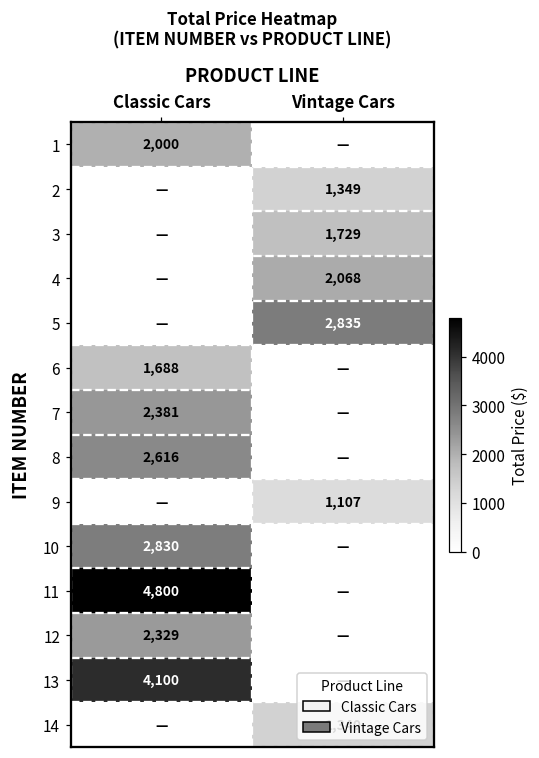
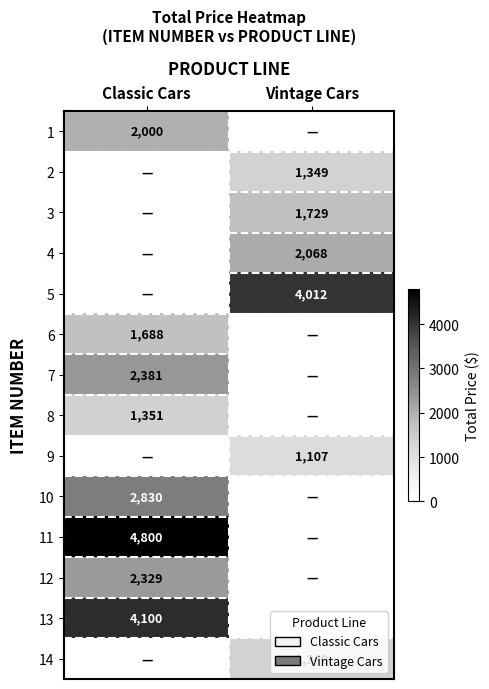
5, Vintage Cars: 2,835 -> 4,012
8, Classic Cars: 2,616 -> 1,351
